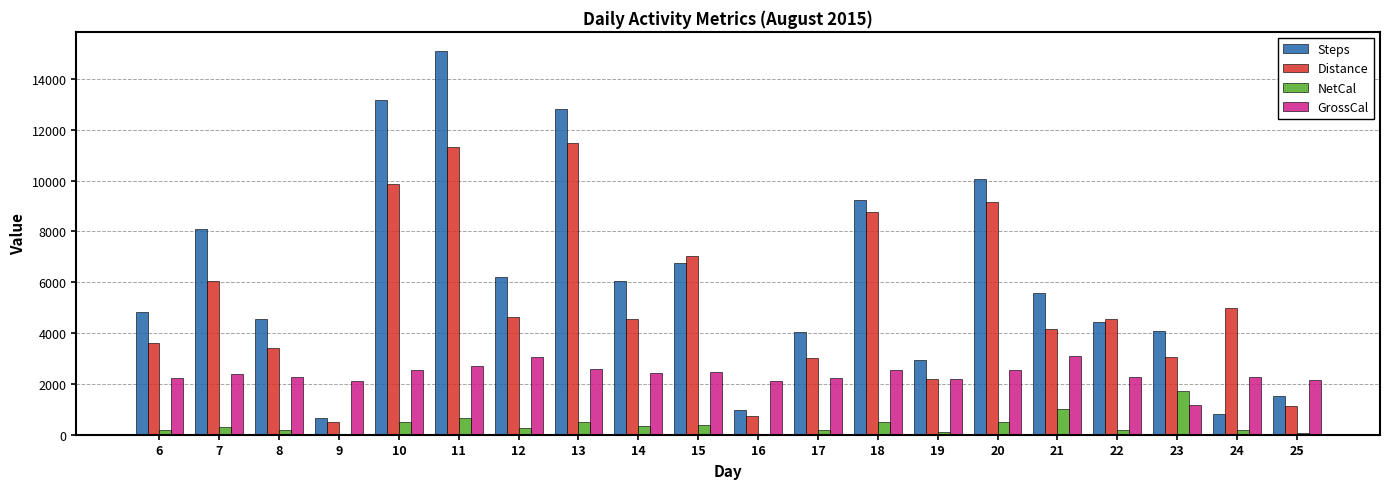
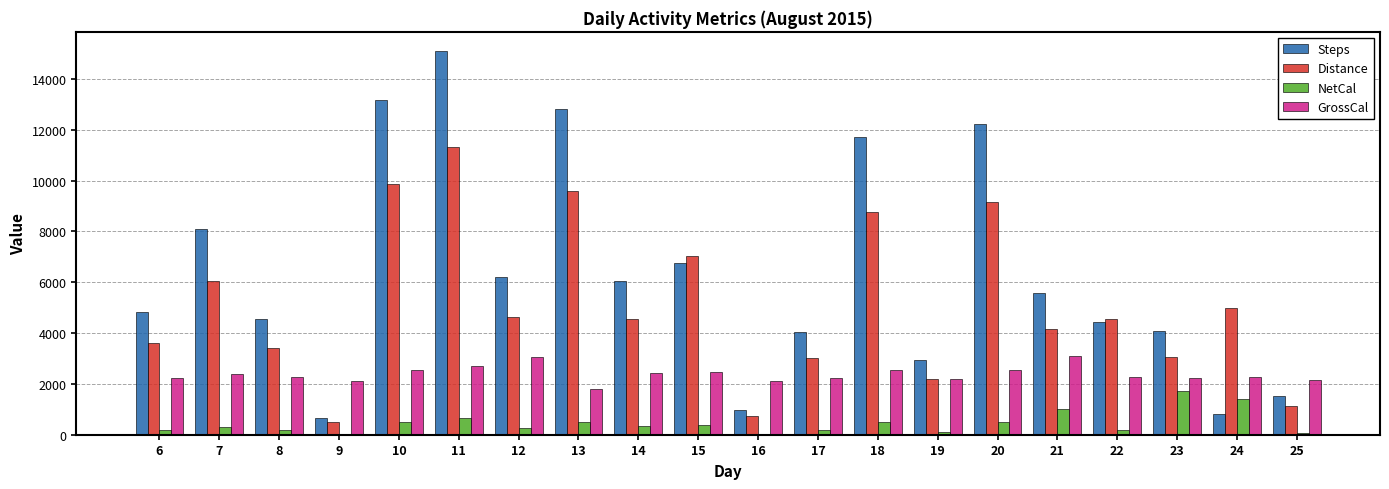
Distance, 13: 11500 -> 9600
GrossCal, 13: 2600 -> 1800
Steps, 18: 9200 -> 11700
Steps, 20: 10100 -> 12200
GrossCal, 23: 1200 -> 2200
NetCal, 24: 200 -> 1400
